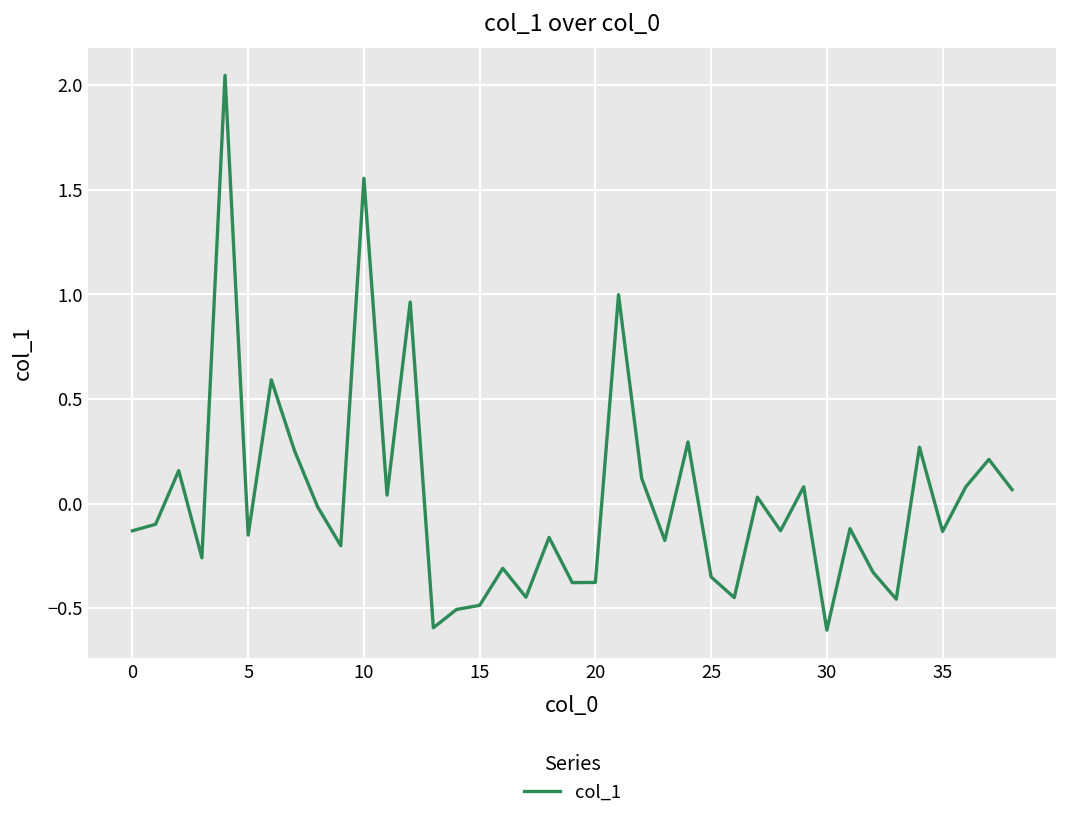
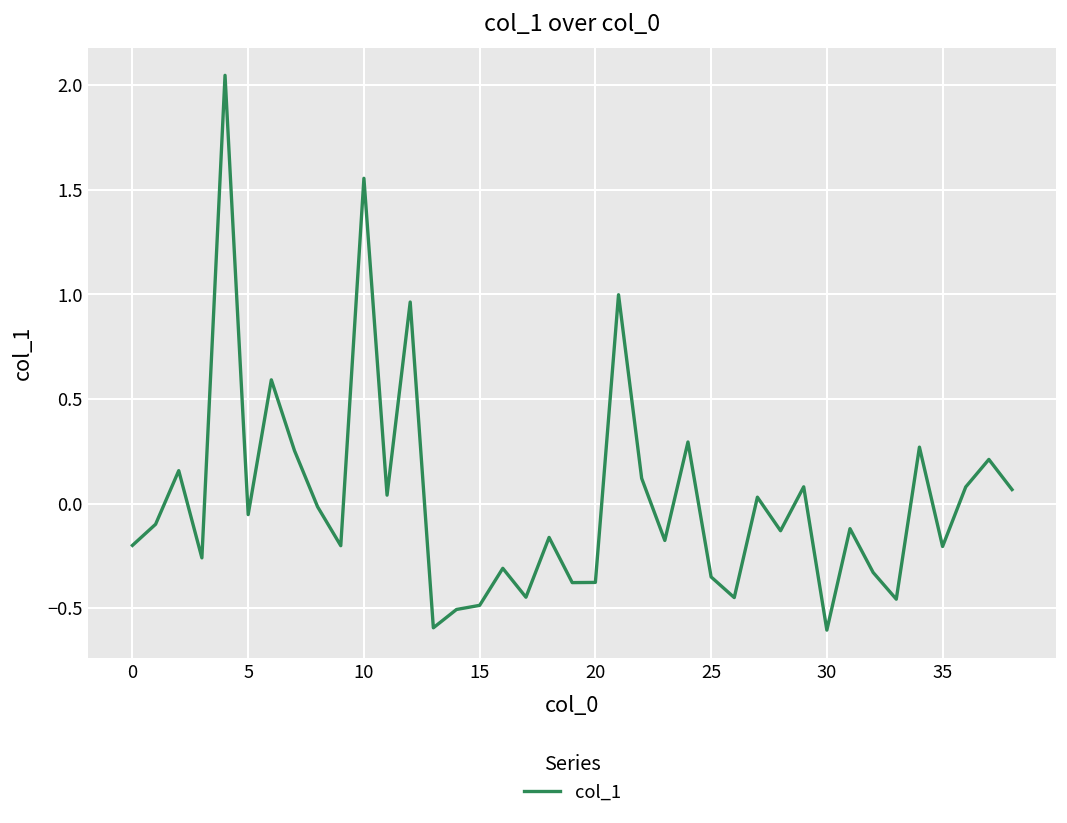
0: -0.13 -> -0.20
5: -0.15 -> -0.05
35: -0.13 -> -0.20
